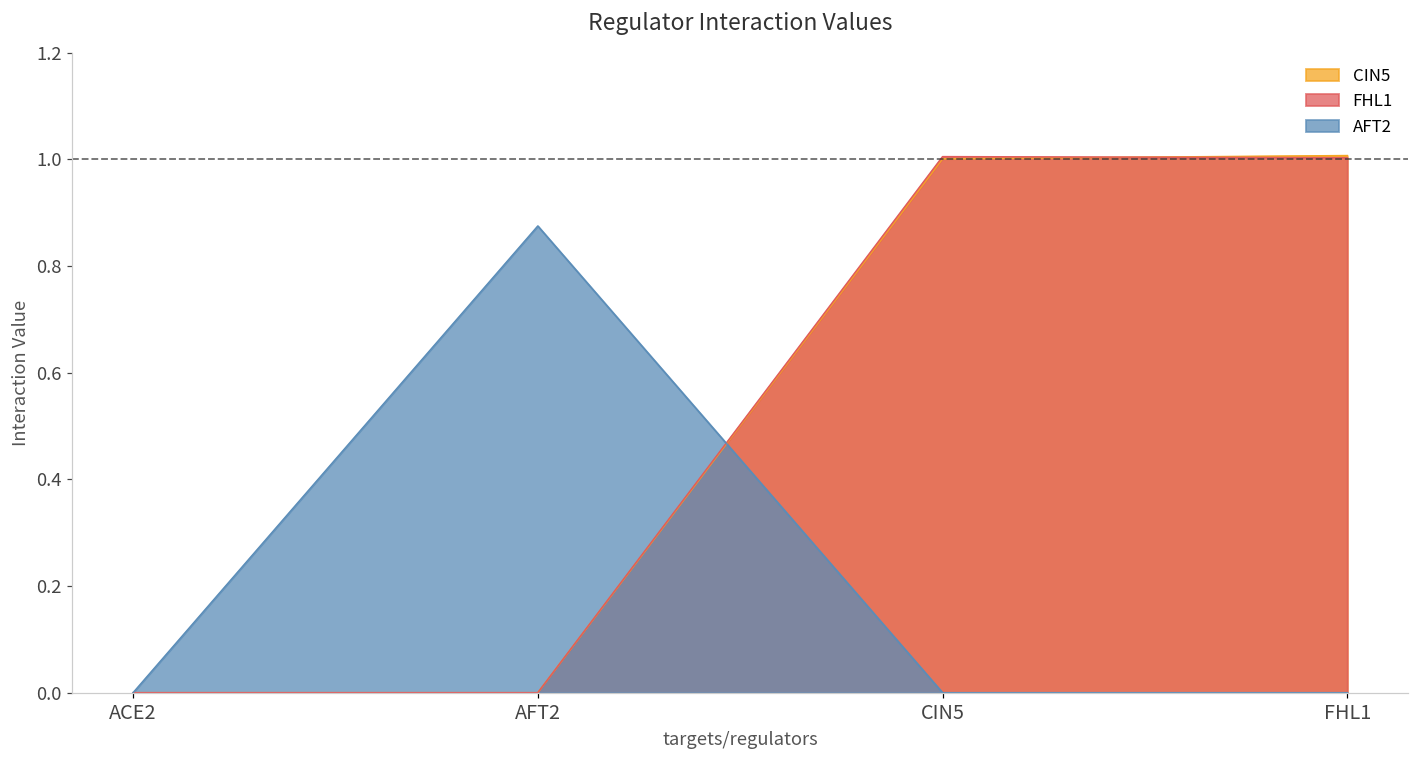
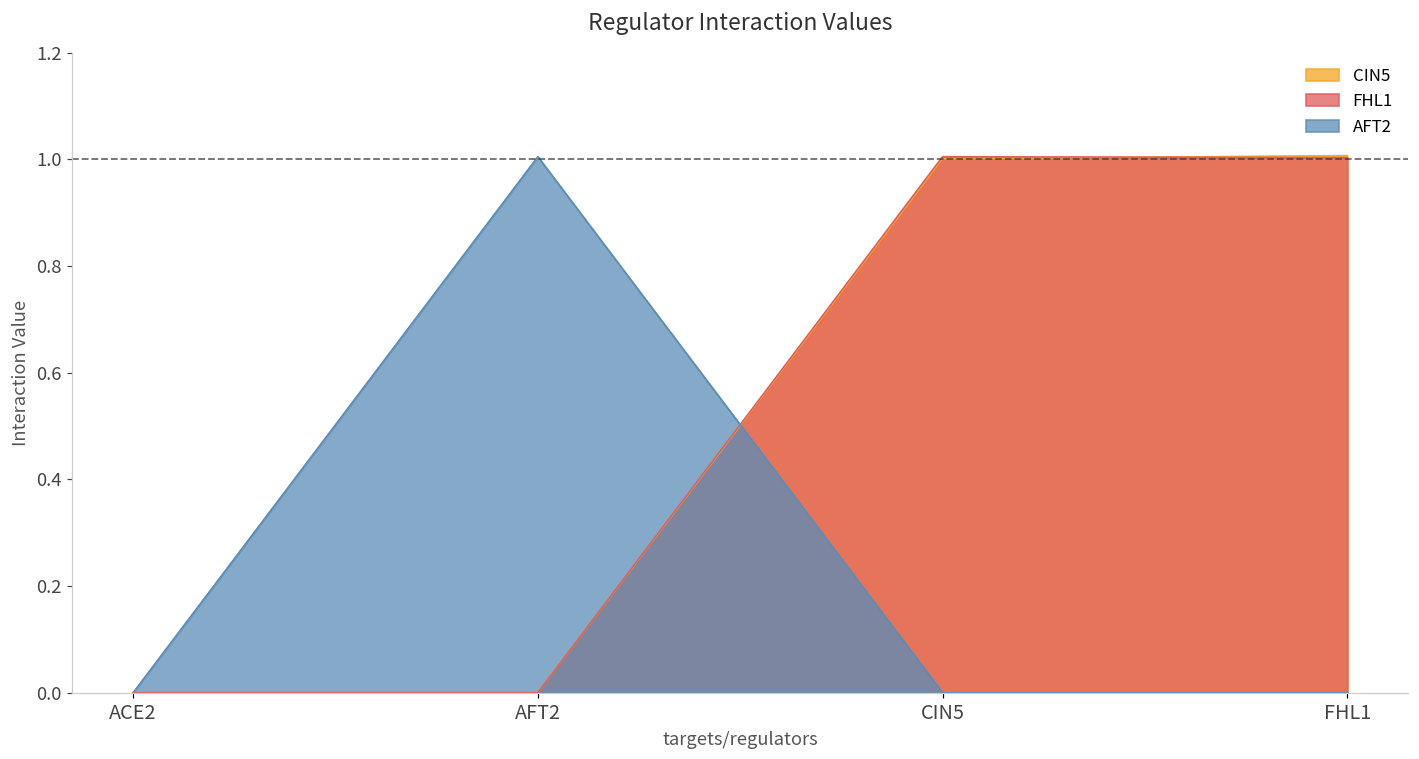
AFT2, AFT2: 0.88 -> 1.01
